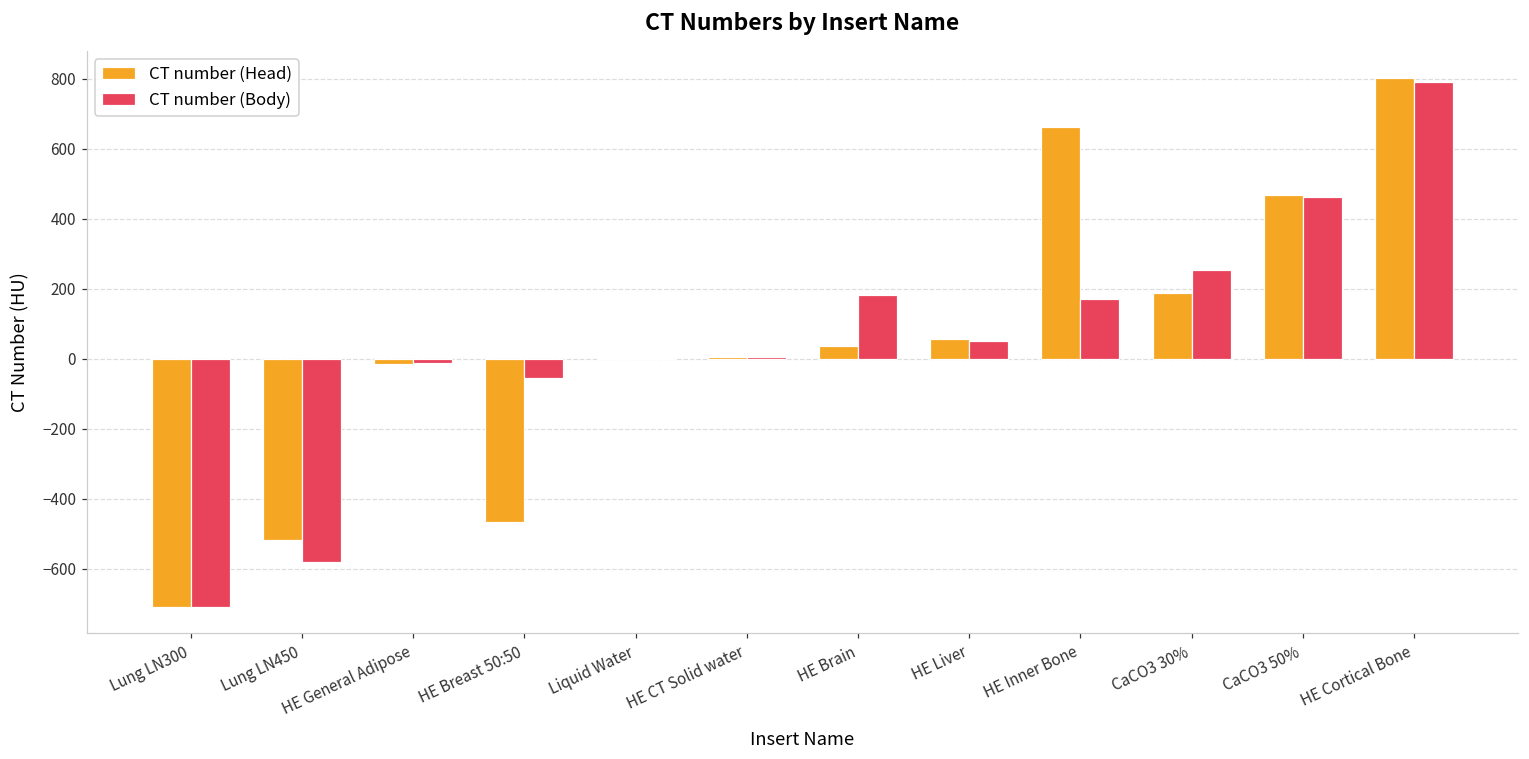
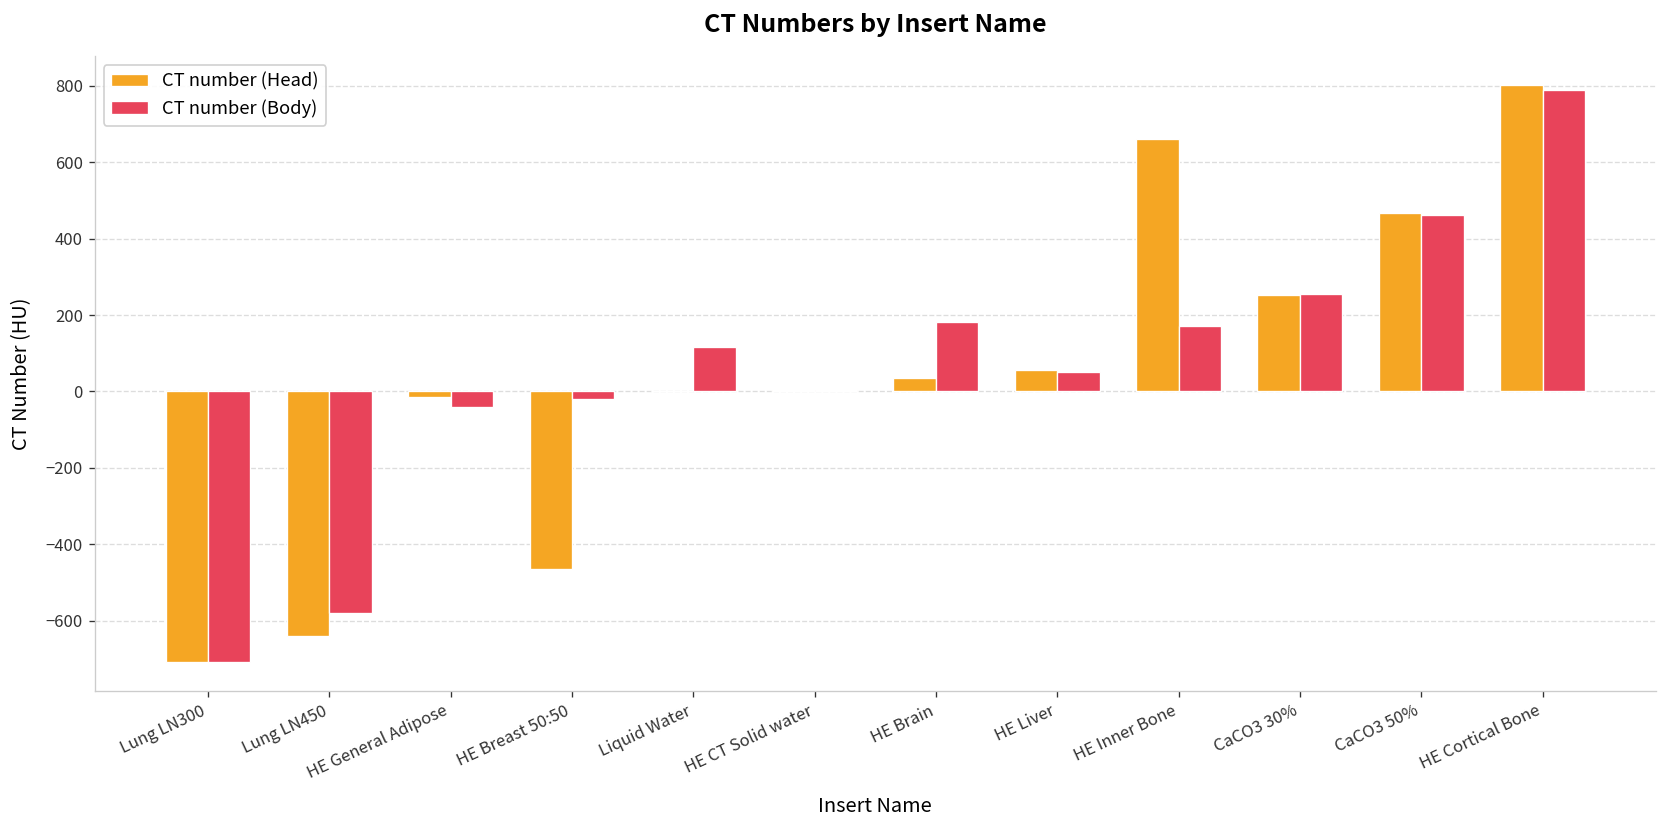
CT number (Head), Lung LN450: -520 -> -640
CT number (Body), HE General Adipose: -10 -> -40
CT number (Body), HE Breast 50:50: -50 -> -20
CT number (Body), Liquid Water: 0 -> 120
CT number (Head), CaCO3 30%: 190 -> 250
